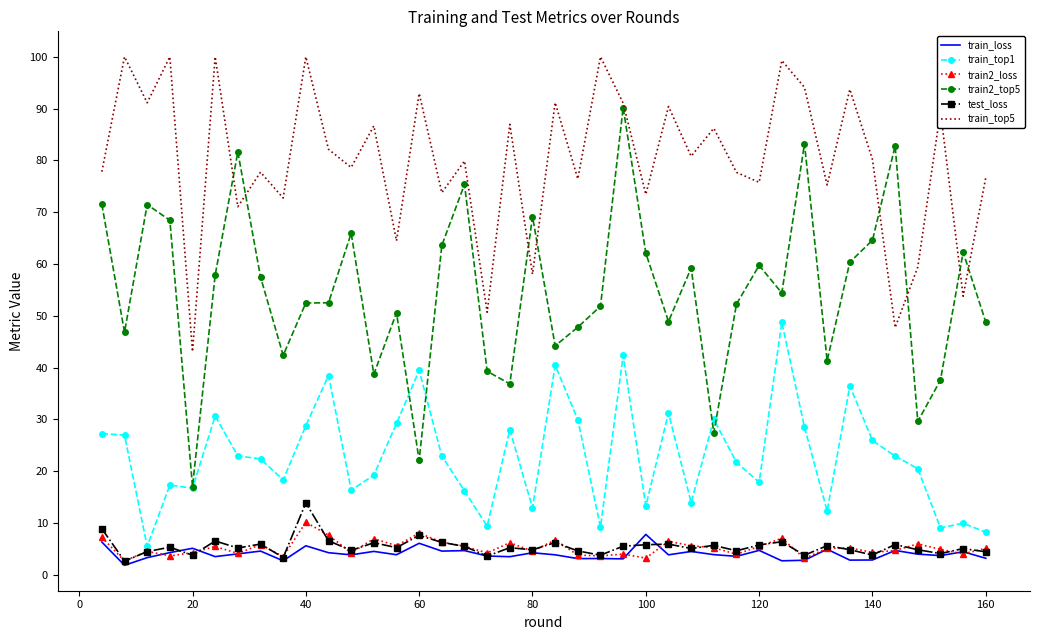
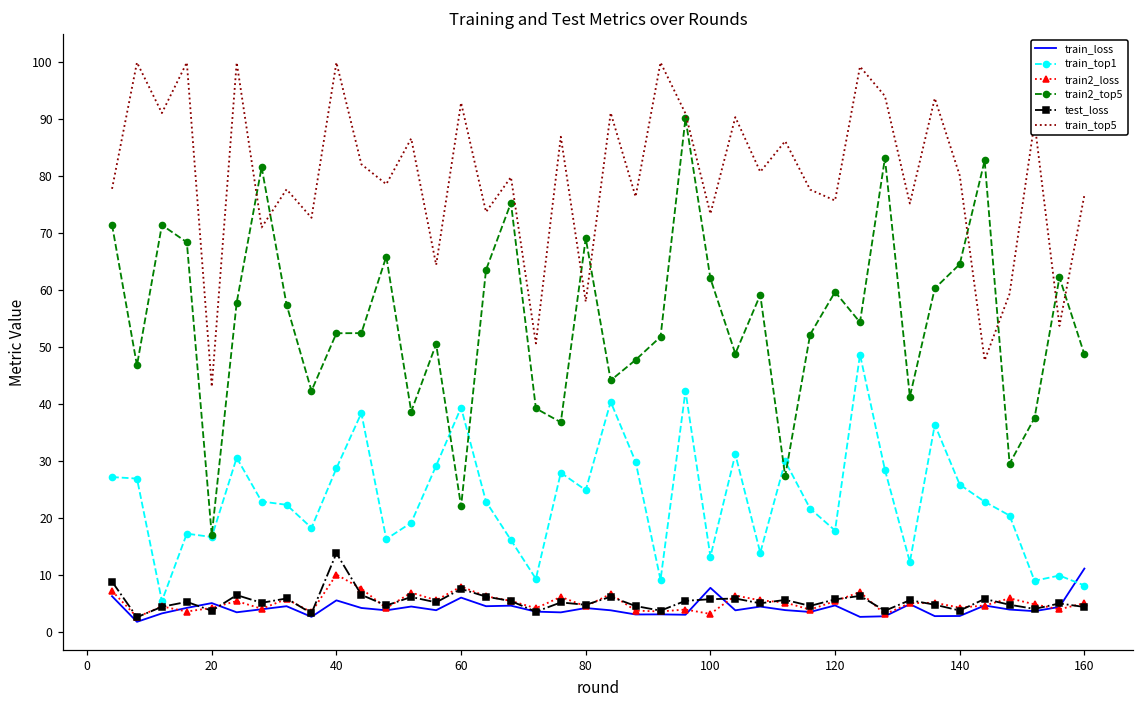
train_top1, 80: 13 -> 25
train_loss, 160: 3 -> 11
